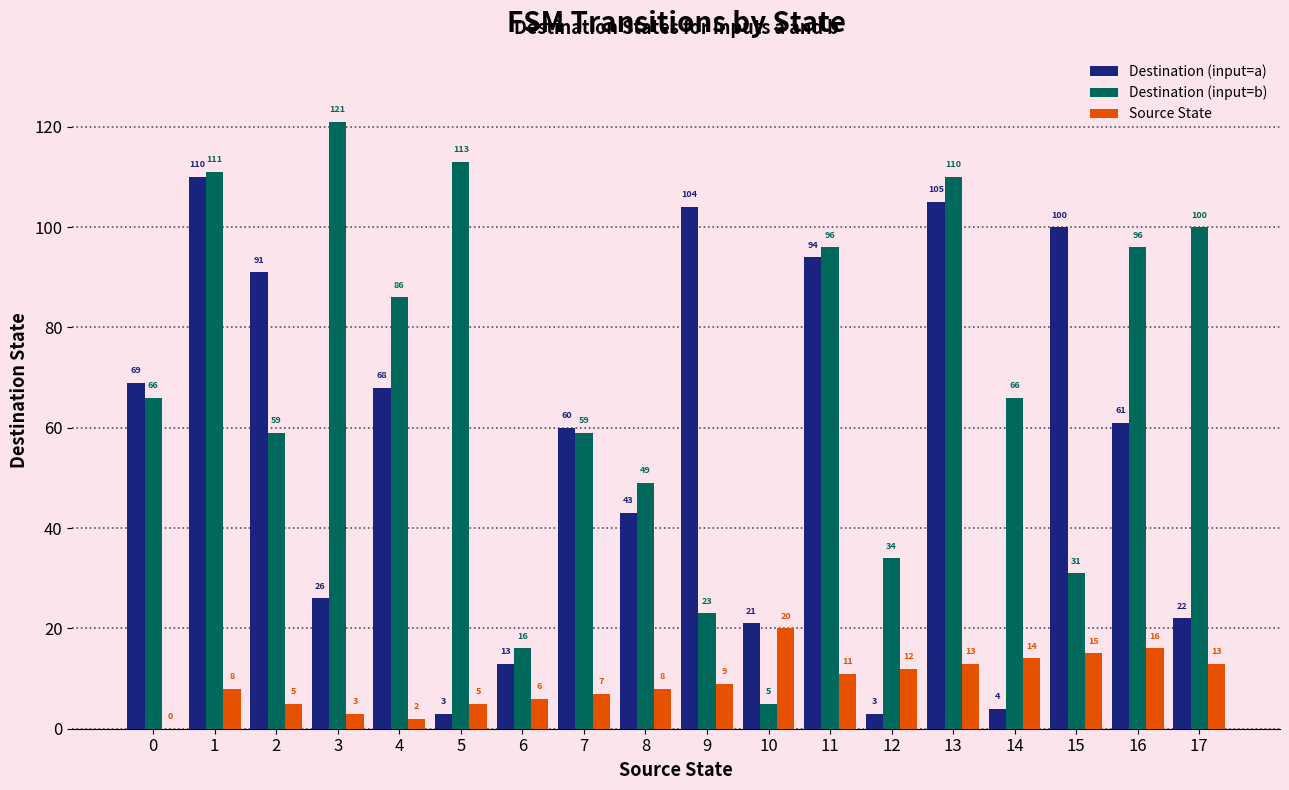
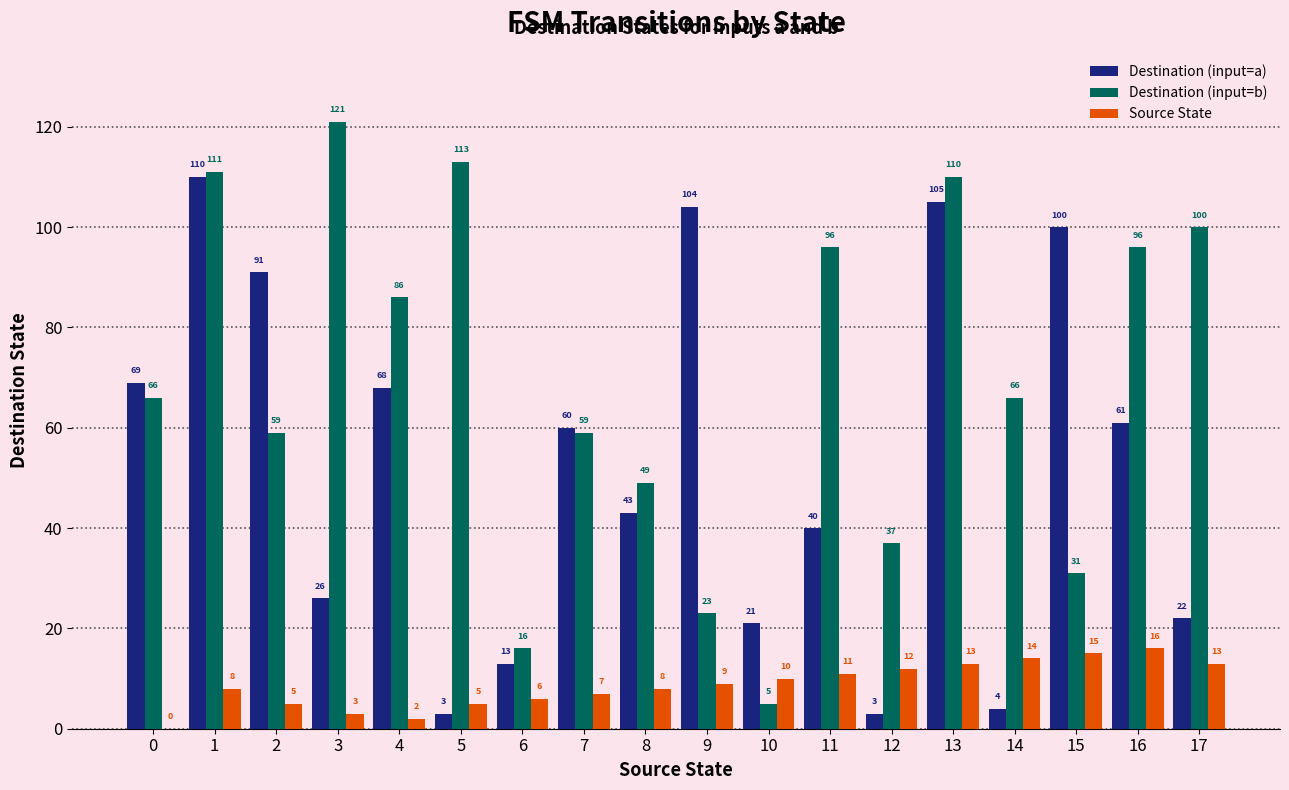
Source State, 10: 20 -> 10
Destination (input=a), 11: 94 -> 40
Destination (input=b), 12: 34 -> 37
